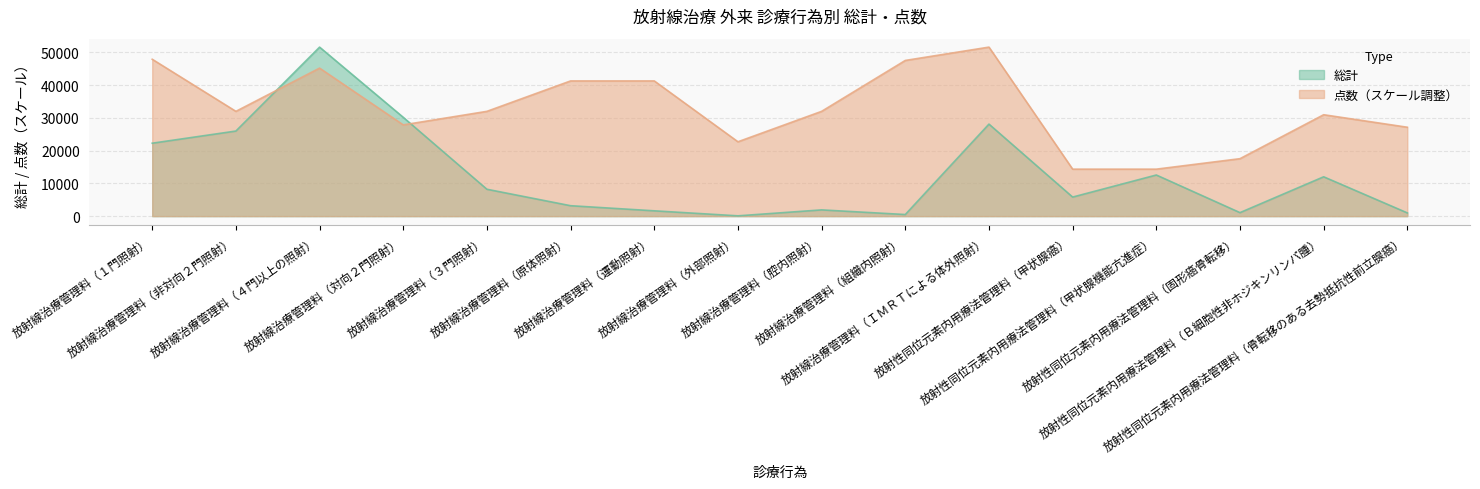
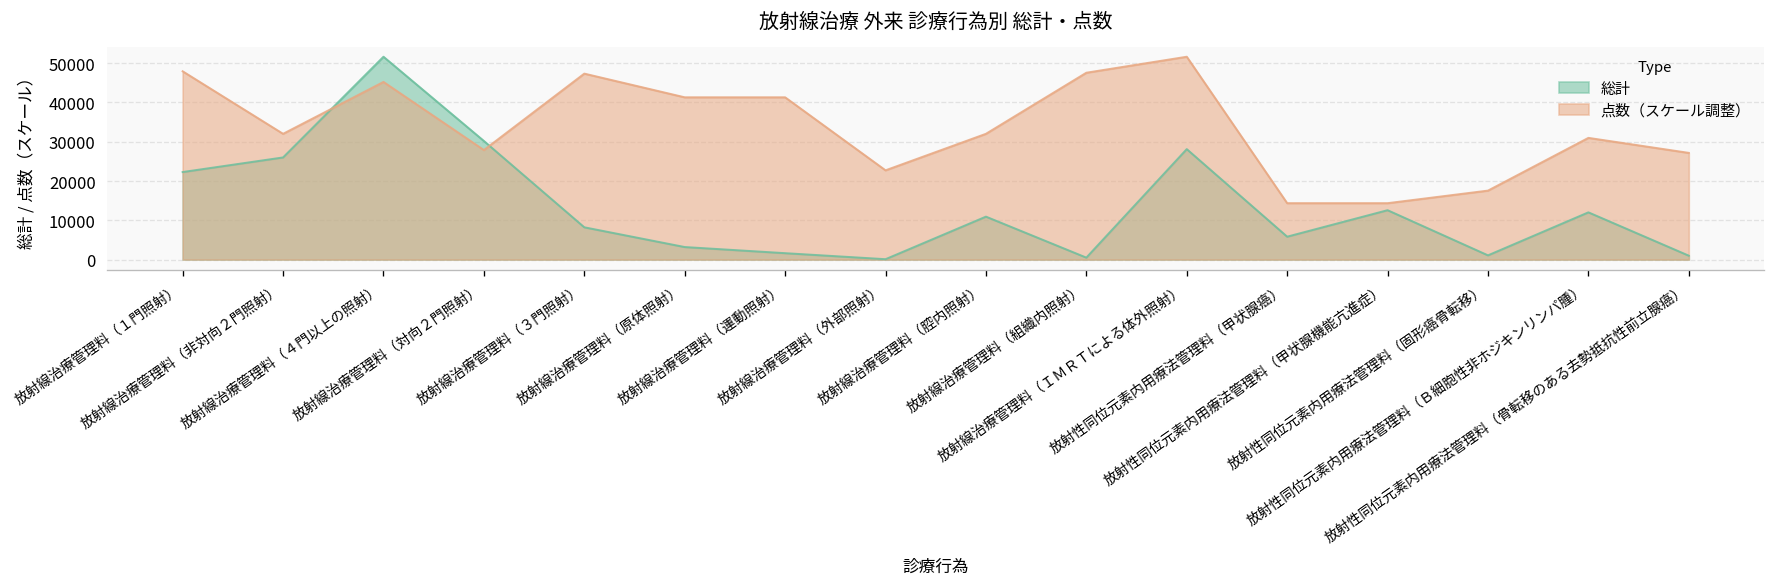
点数（スケール調整）, 放射線治療管理料（３門照射）: 32000 -> 47000
総計, 放射線治療管理料（腔内照射）: 2000 -> 11000
